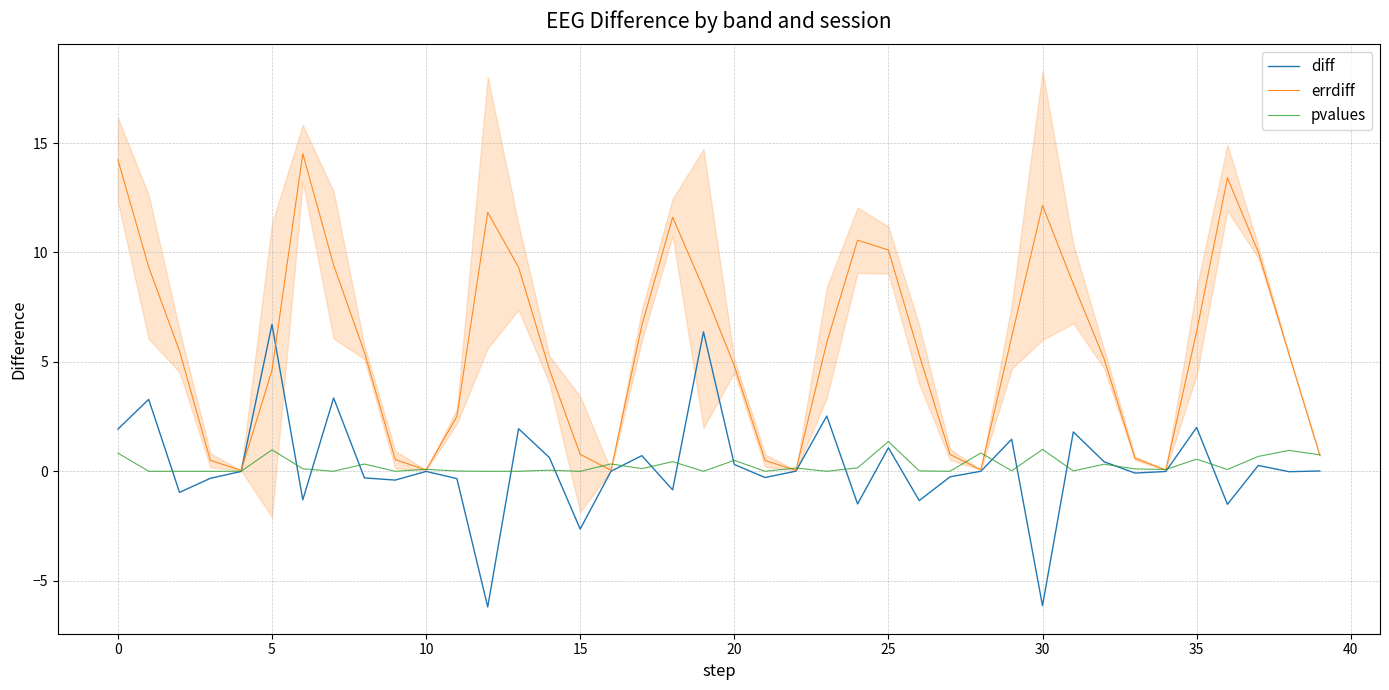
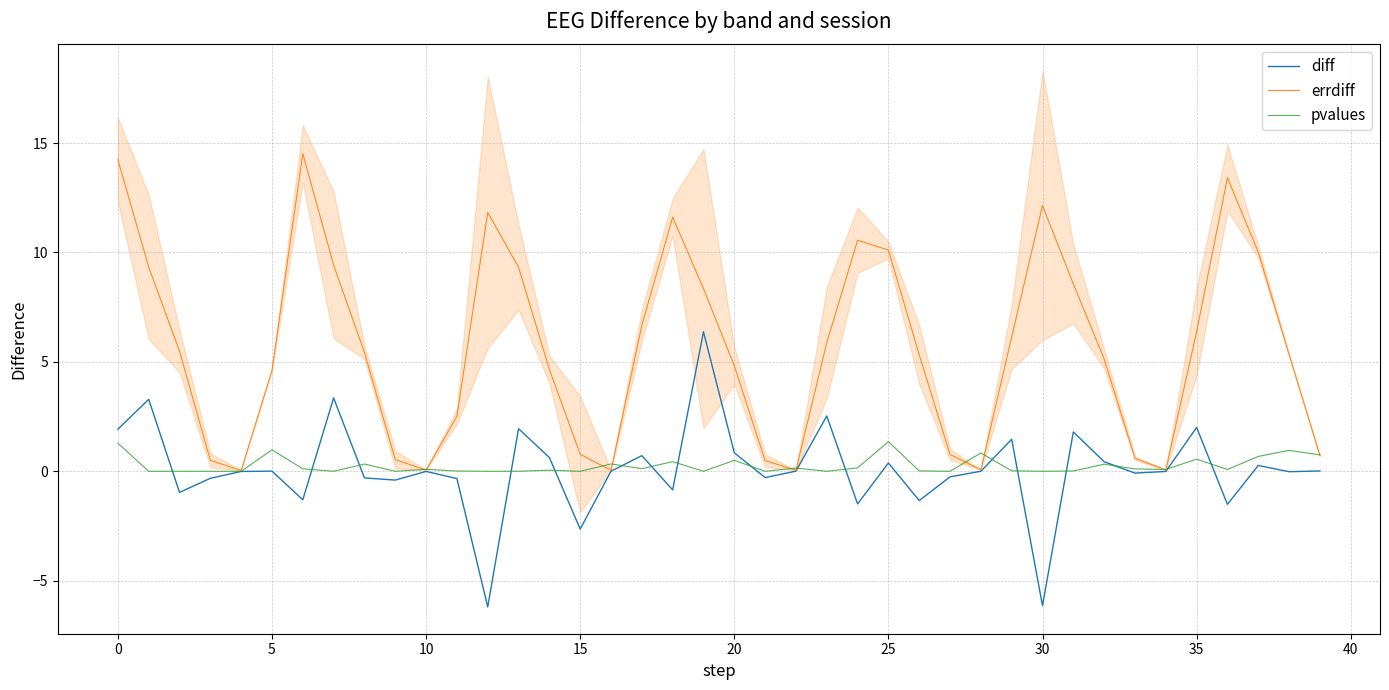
pvalues, 0: 0.8 -> 1.3
diff, 5: 6.7 -> 0.0
diff, 20: 0.3 -> 0.8
diff, 25: 1.1 -> 0.4
pvalues, 30: 1 -> 0
